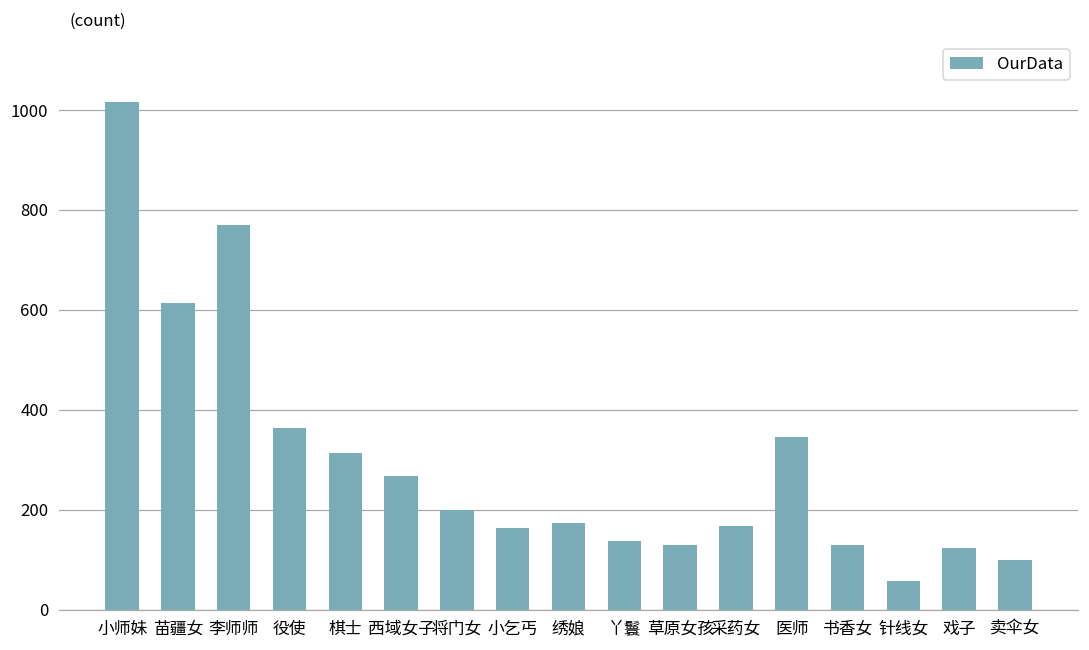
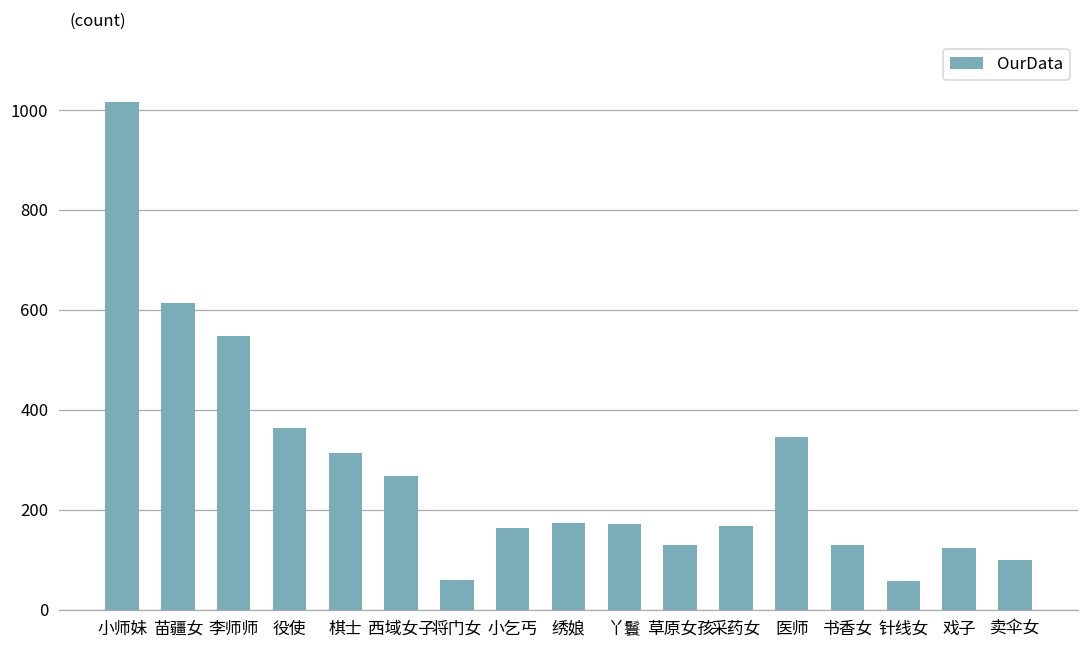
李师师: 770 -> 550
将门女: 200 -> 60
丫鬟: 140 -> 170
